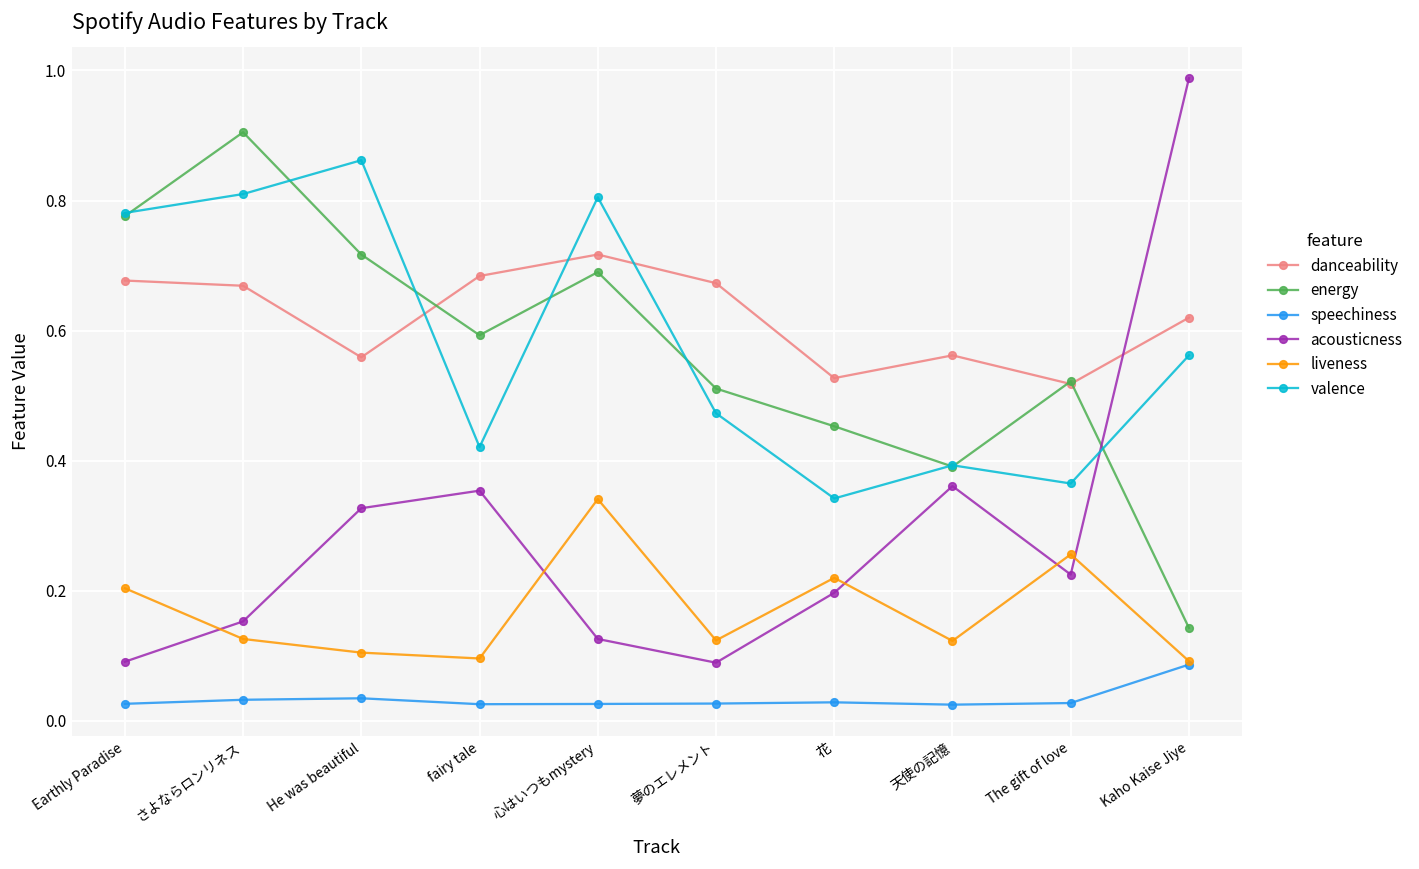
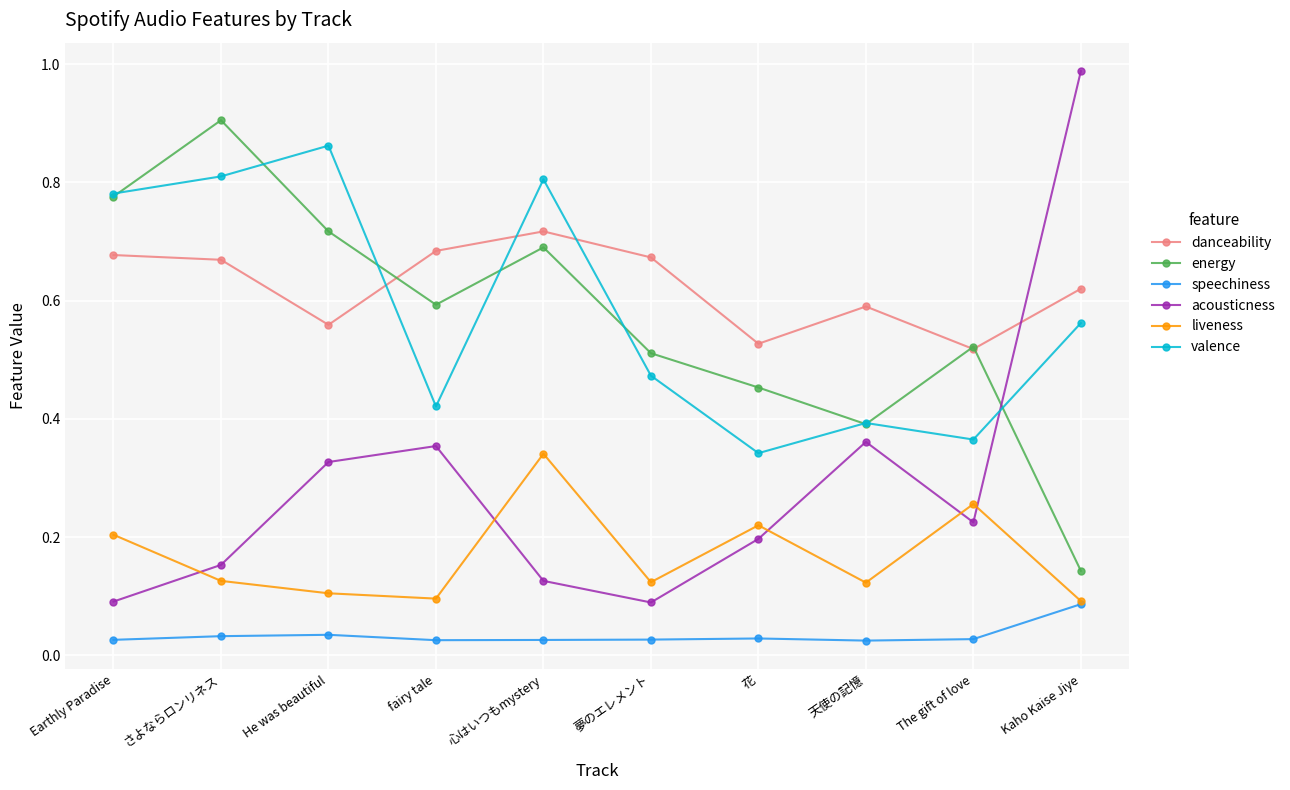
danceability, 天使の記憶: 0.56 -> 0.59
